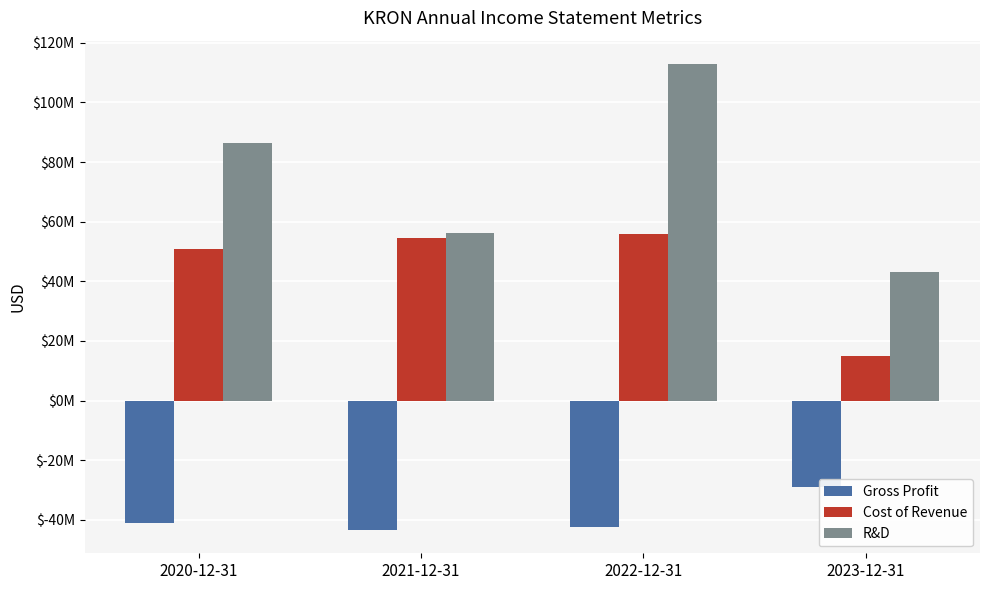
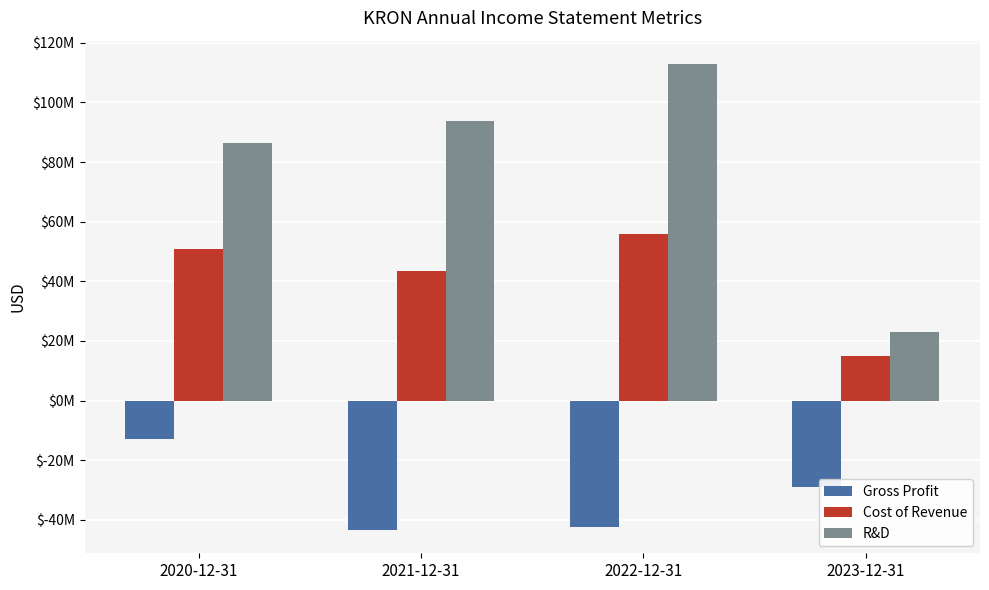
Gross Profit, 2020-12-31: $-41000000 -> $-13000000
Cost of Revenue, 2021-12-31: $55000000 -> $43000000
R&D, 2021-12-31: $56000000 -> $94000000
R&D, 2023-12-31: $43000000 -> $23000000
